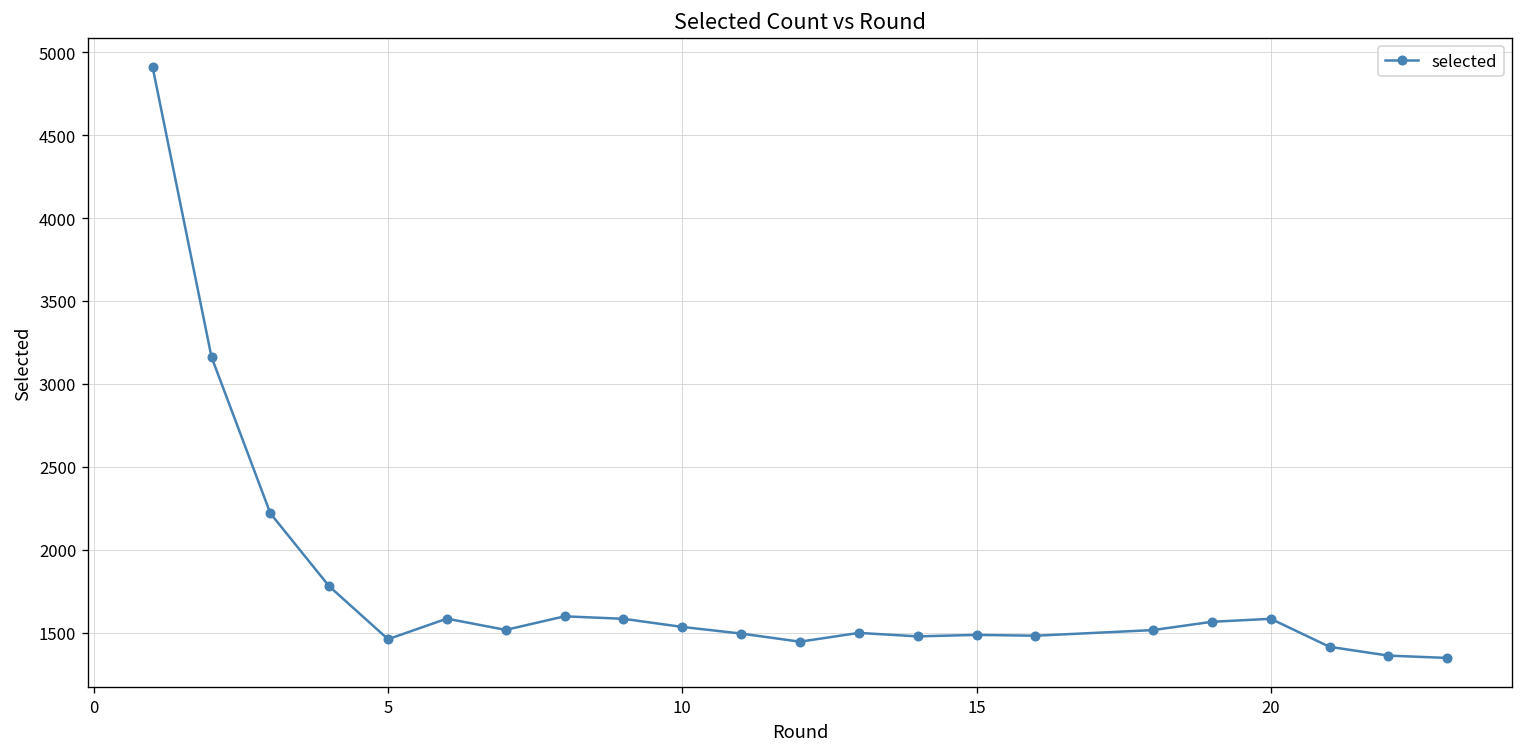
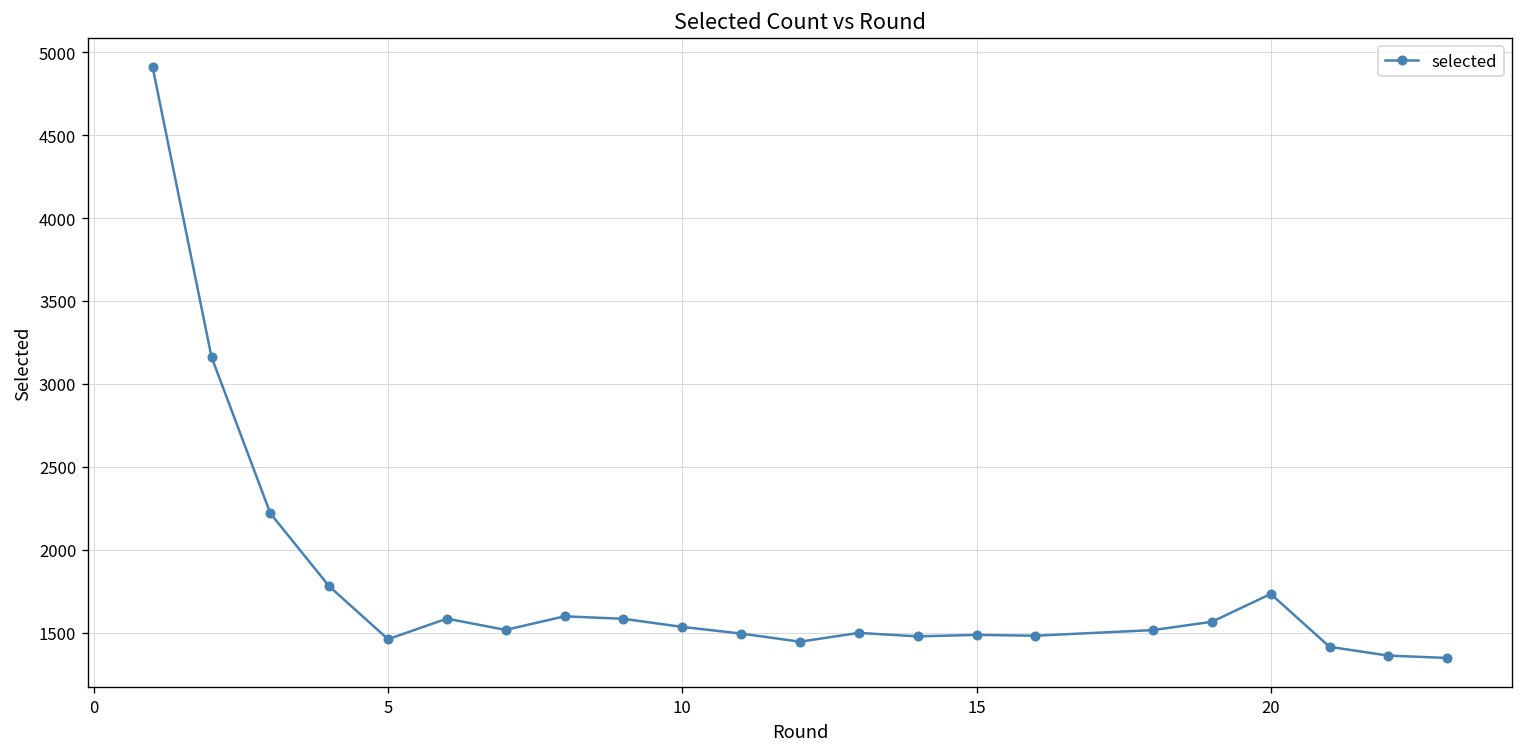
20: 1580 -> 1730
